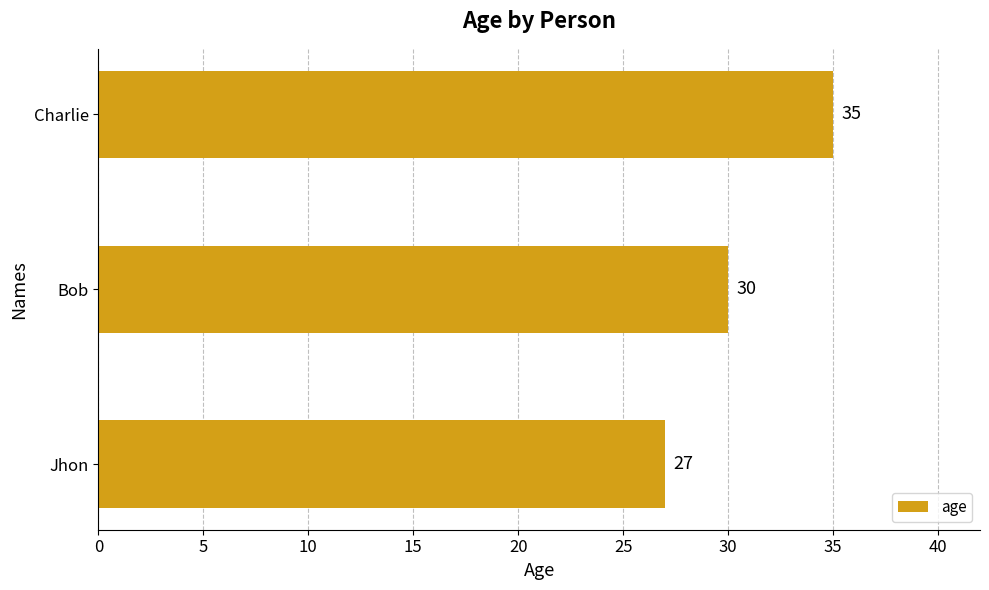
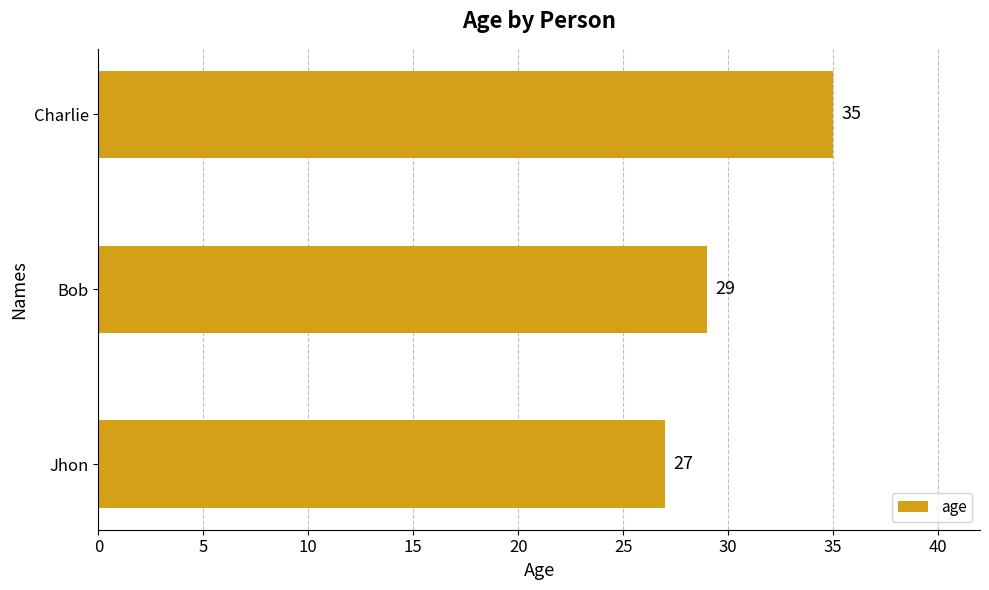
Bob: 30 -> 29
